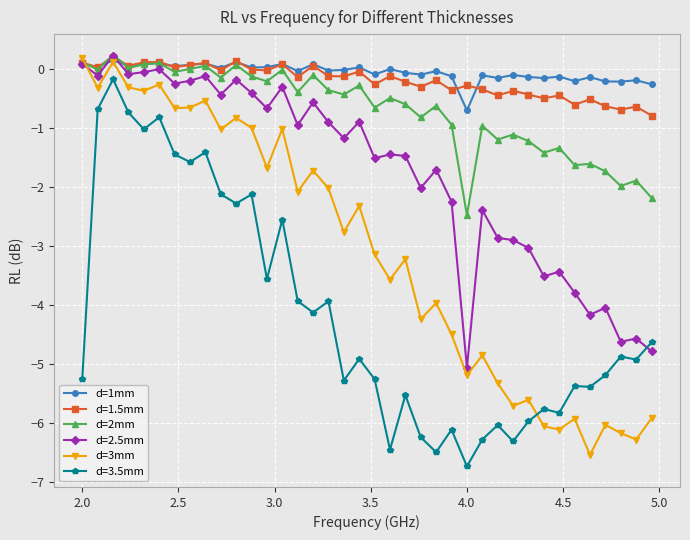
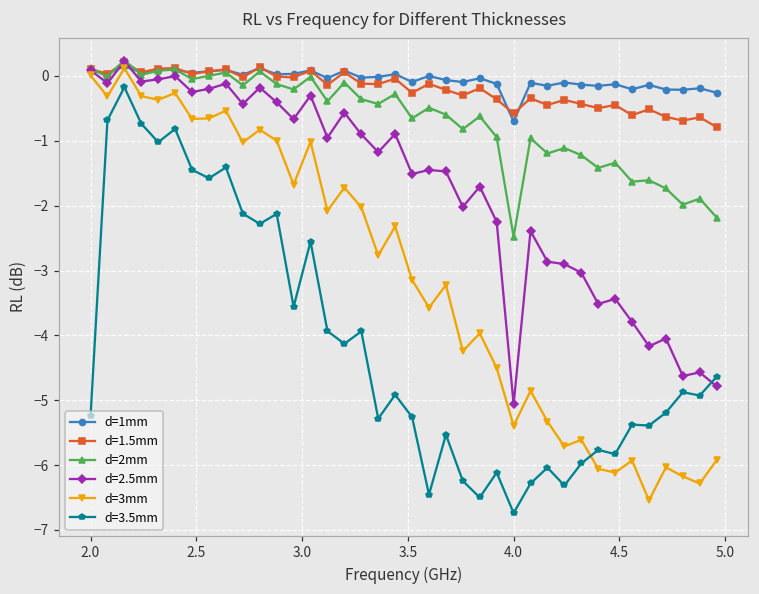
d=3mm, 2.0: 0.2 -> 0.0
d=1.5mm, 4.0: -0.3 -> -0.6
d=3mm, 4.0: -5.2 -> -5.4
